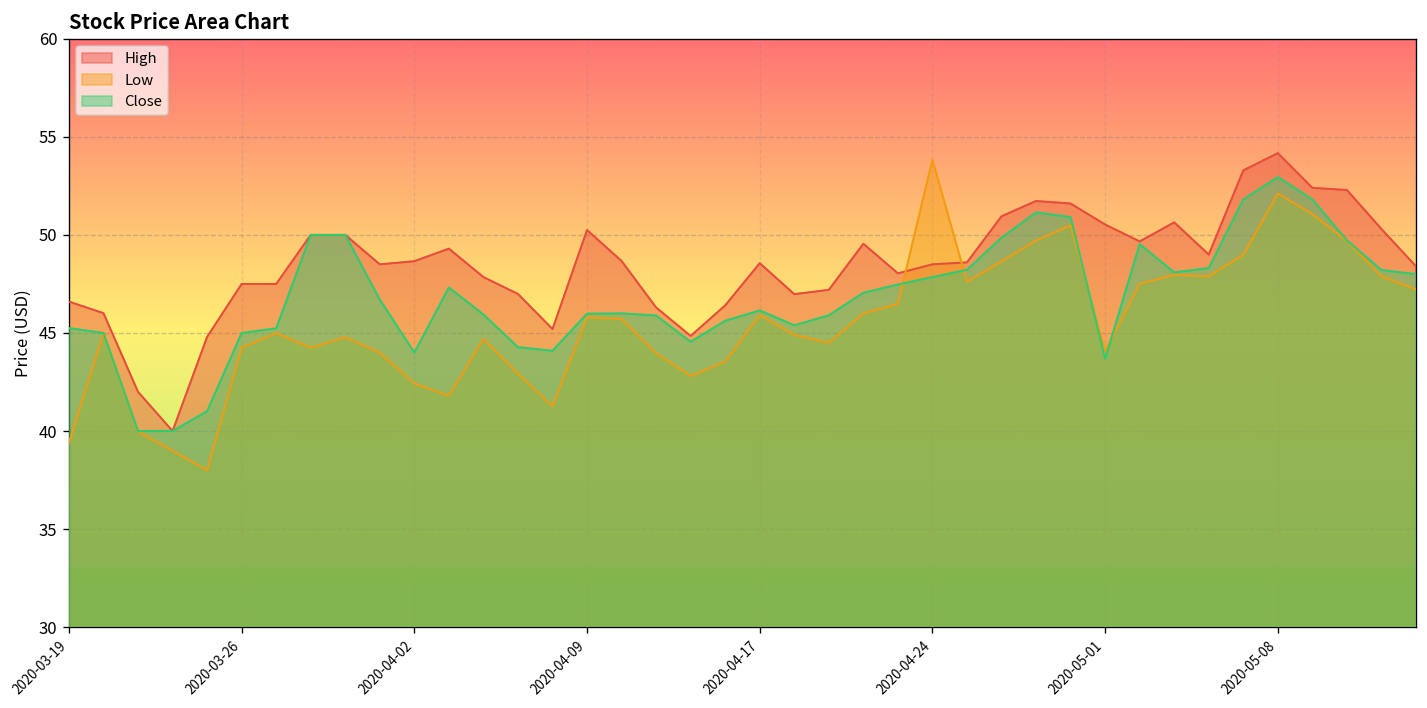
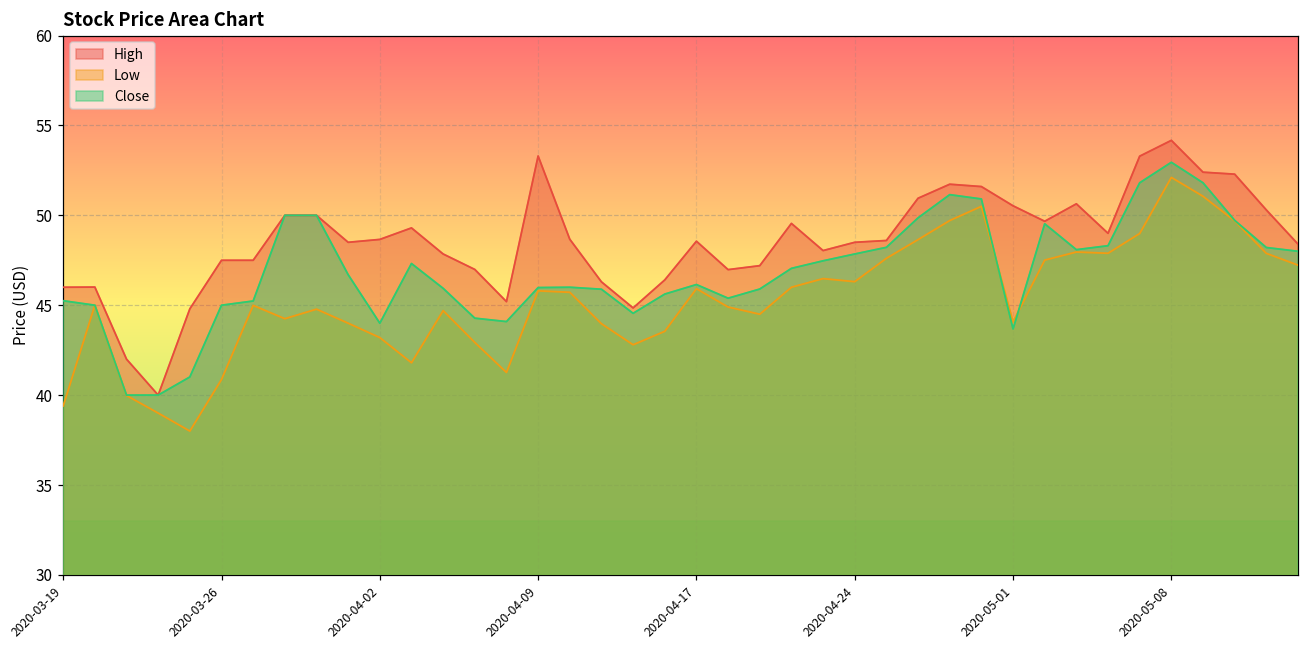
High, 2020-03-19: 46.6 -> 46.0
Low, 2020-03-26: 44.3 -> 40.9
Low, 2020-04-02: 42.4 -> 43.2
High, 2020-04-09: 50.3 -> 53.3
Low, 2020-04-24: 53.8 -> 46.3
